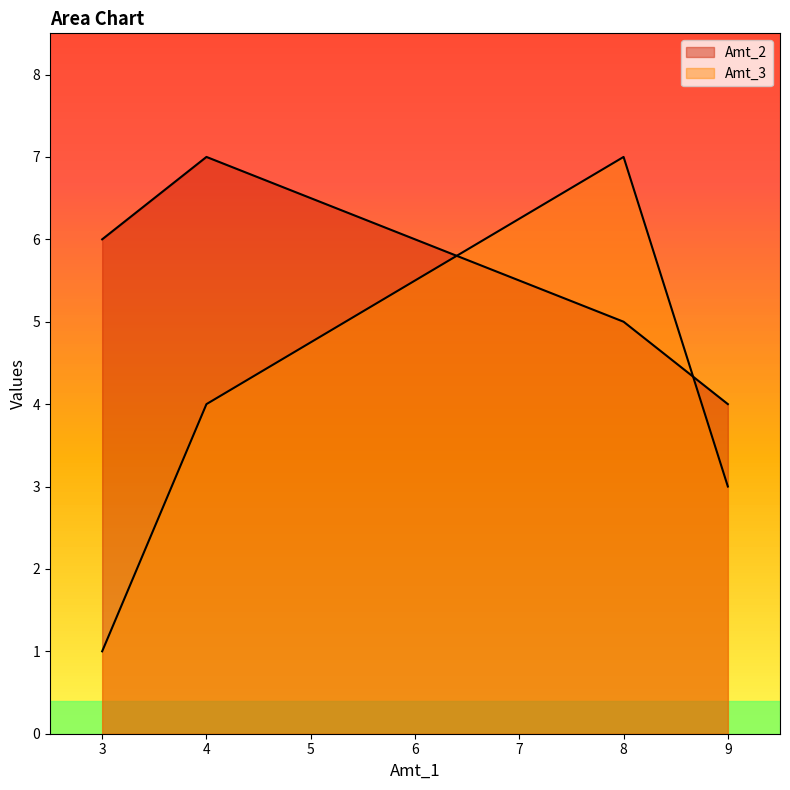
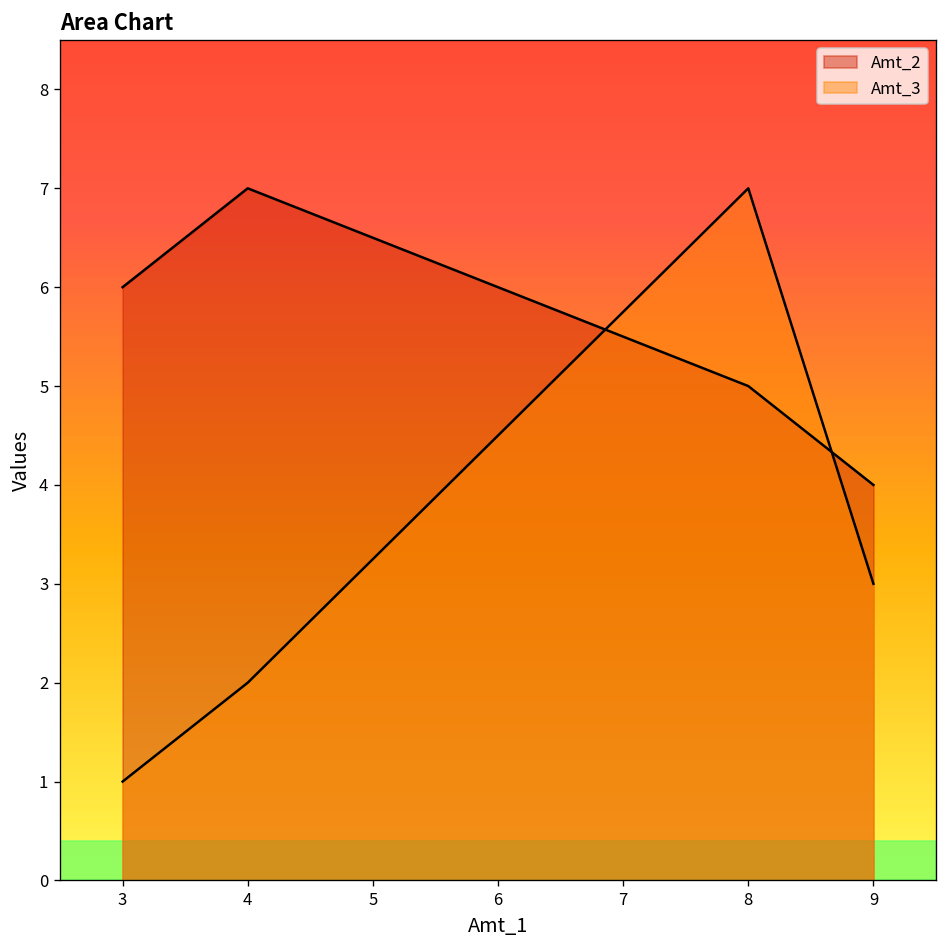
Amt_3, 4: 4 -> 2
